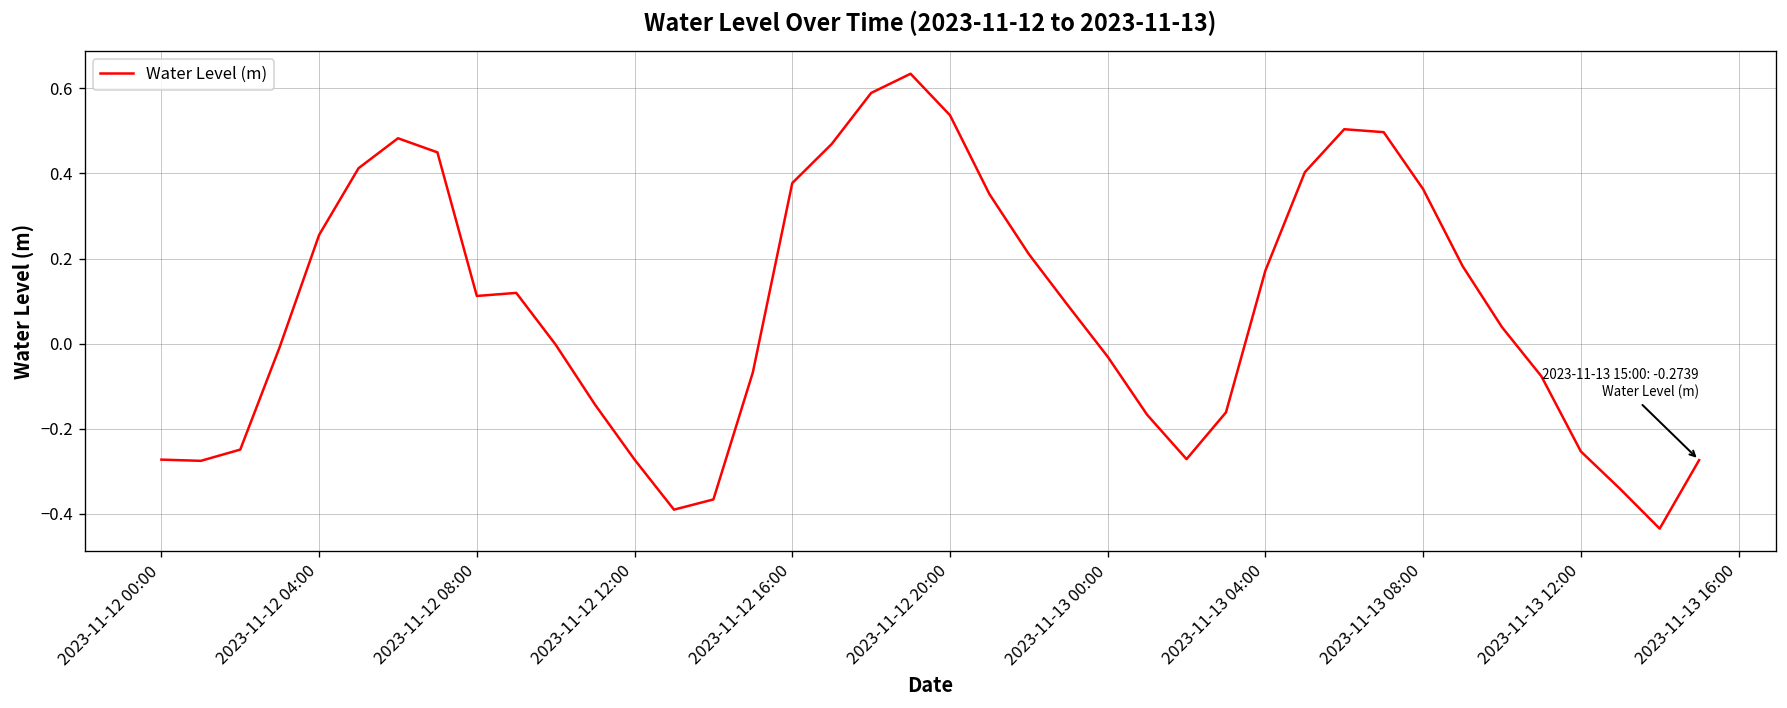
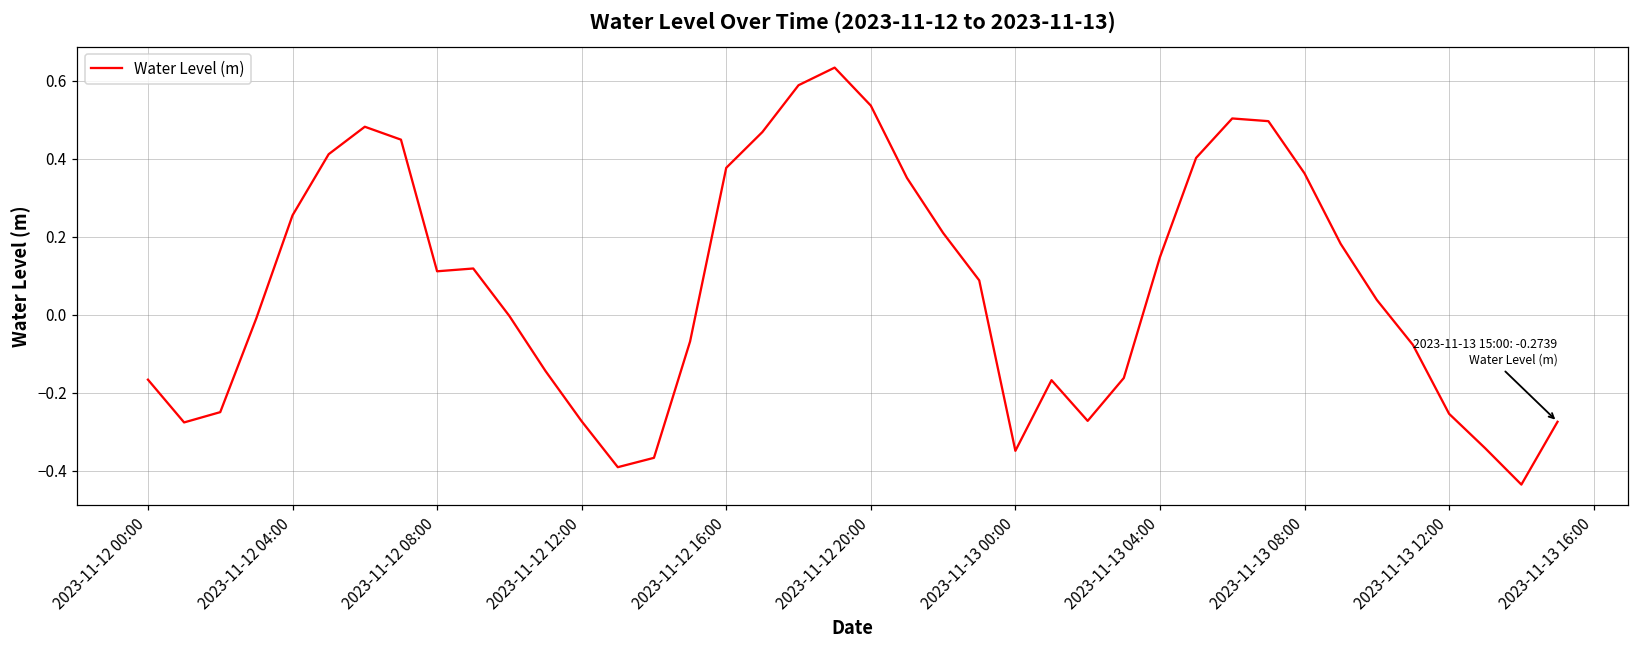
2023-11-12 00:00: -0.27 -> -0.17
2023-11-13 00:00: -0.03 -> -0.35
2023-11-13 04:00: 0.17 -> 0.15
